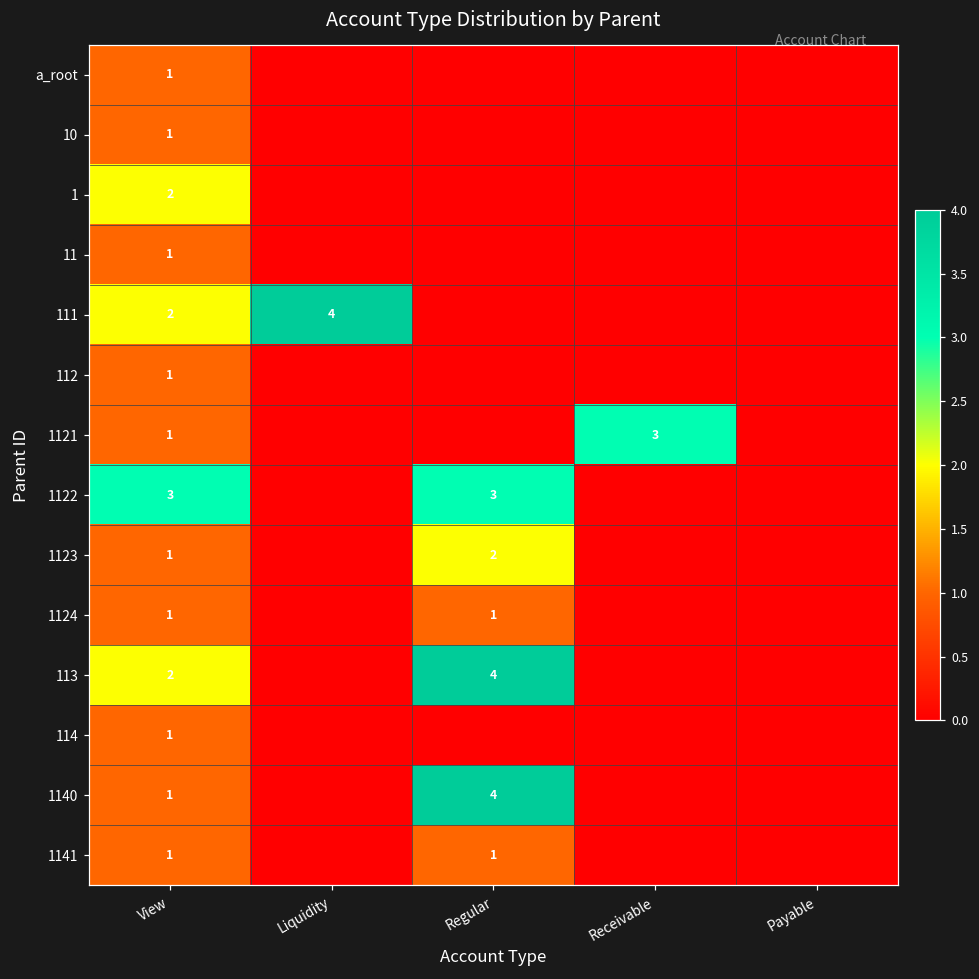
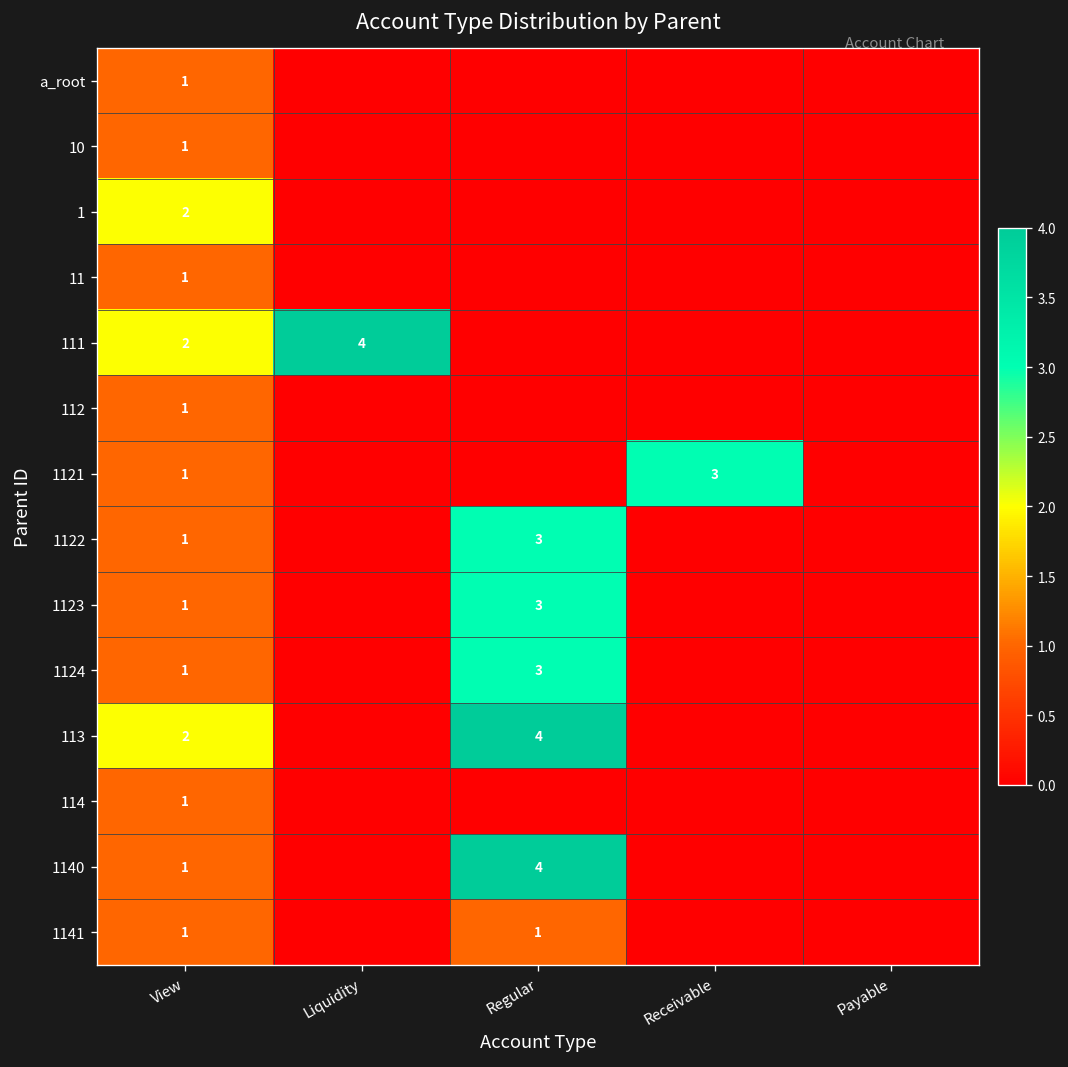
1122, View: 3 -> 1
1123, Regular: 2 -> 3
1124, Regular: 1 -> 3
